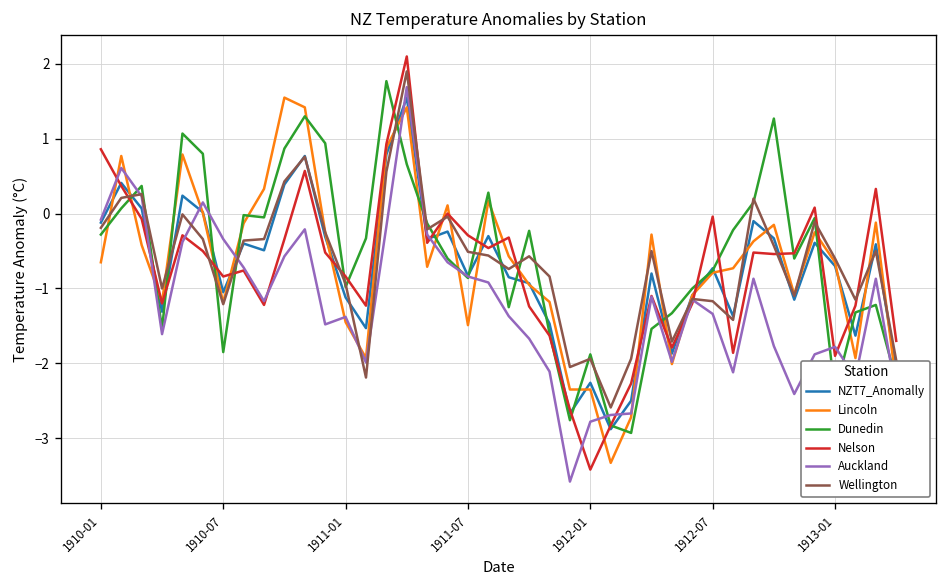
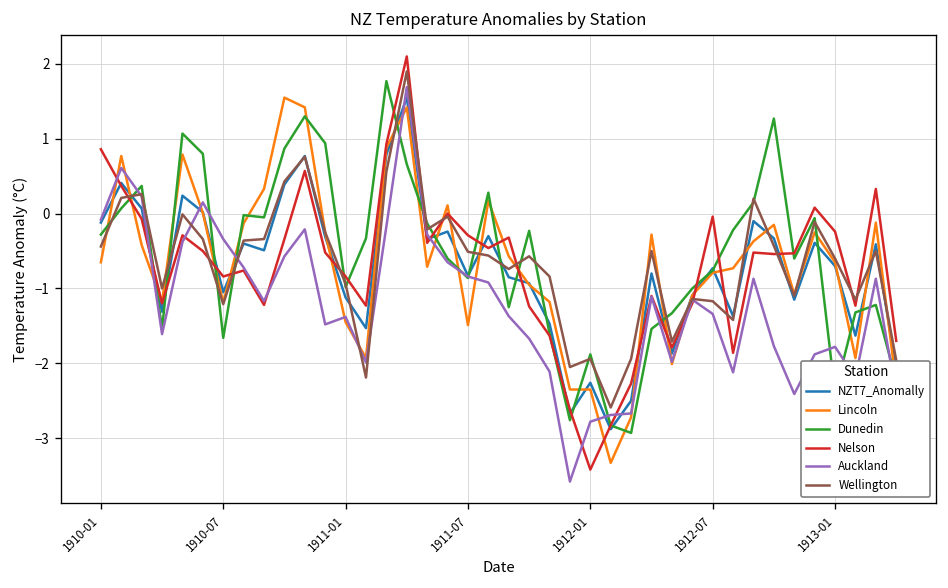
Wellington, 1910-01: -0.2 -> -0.4
Dunedin, 1910-07: -1.9 -> -1.7
Nelson, 1913-01: -1.9 -> -0.2
